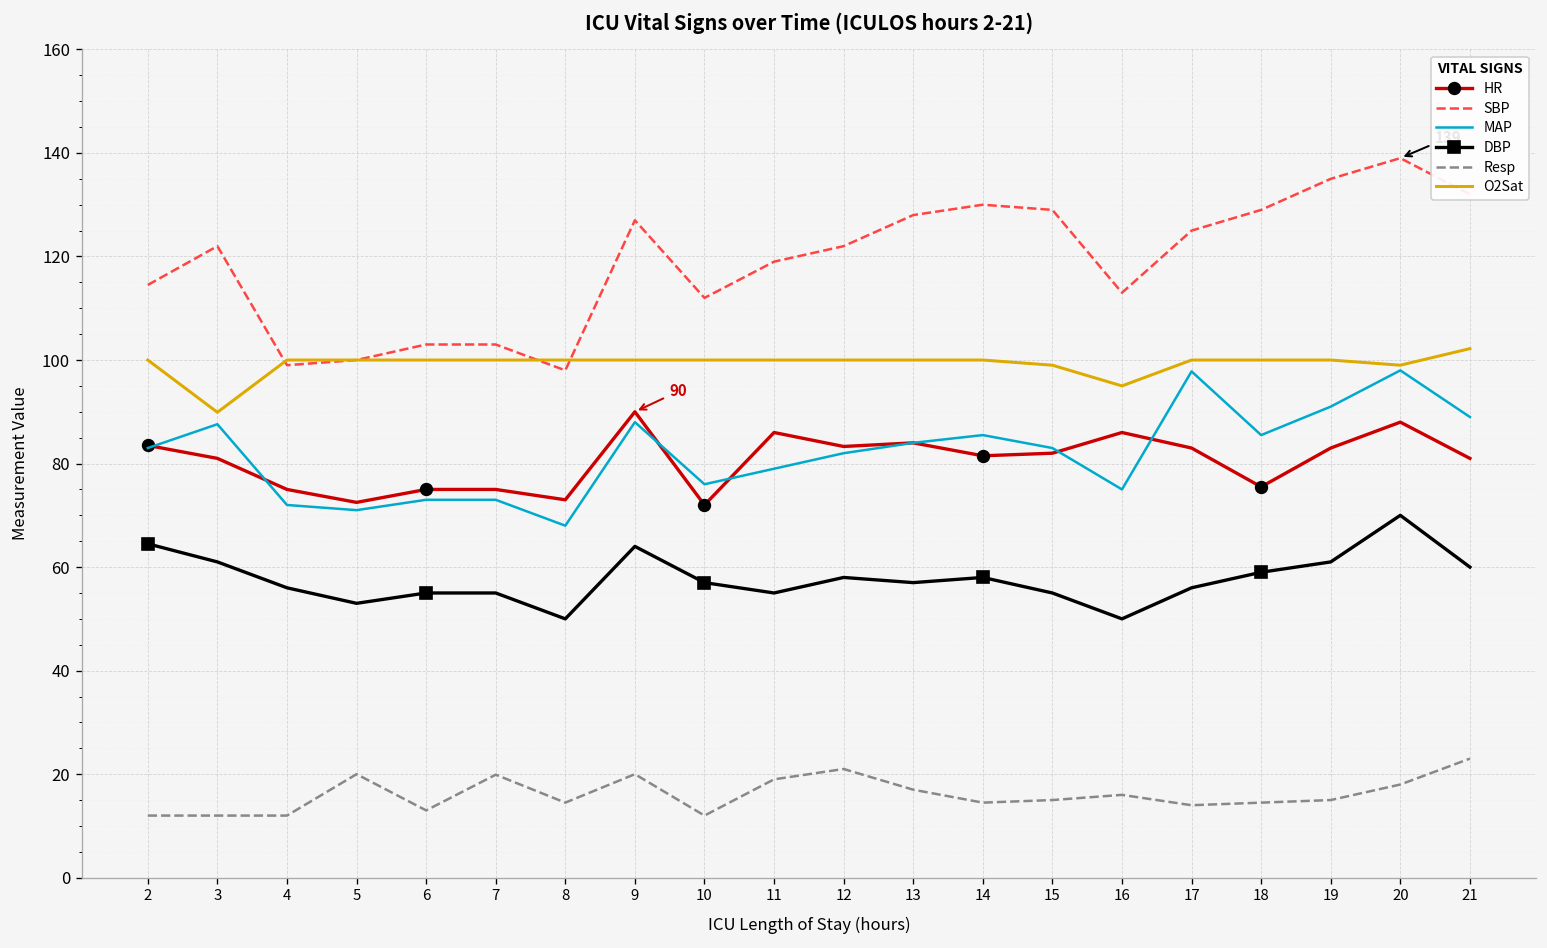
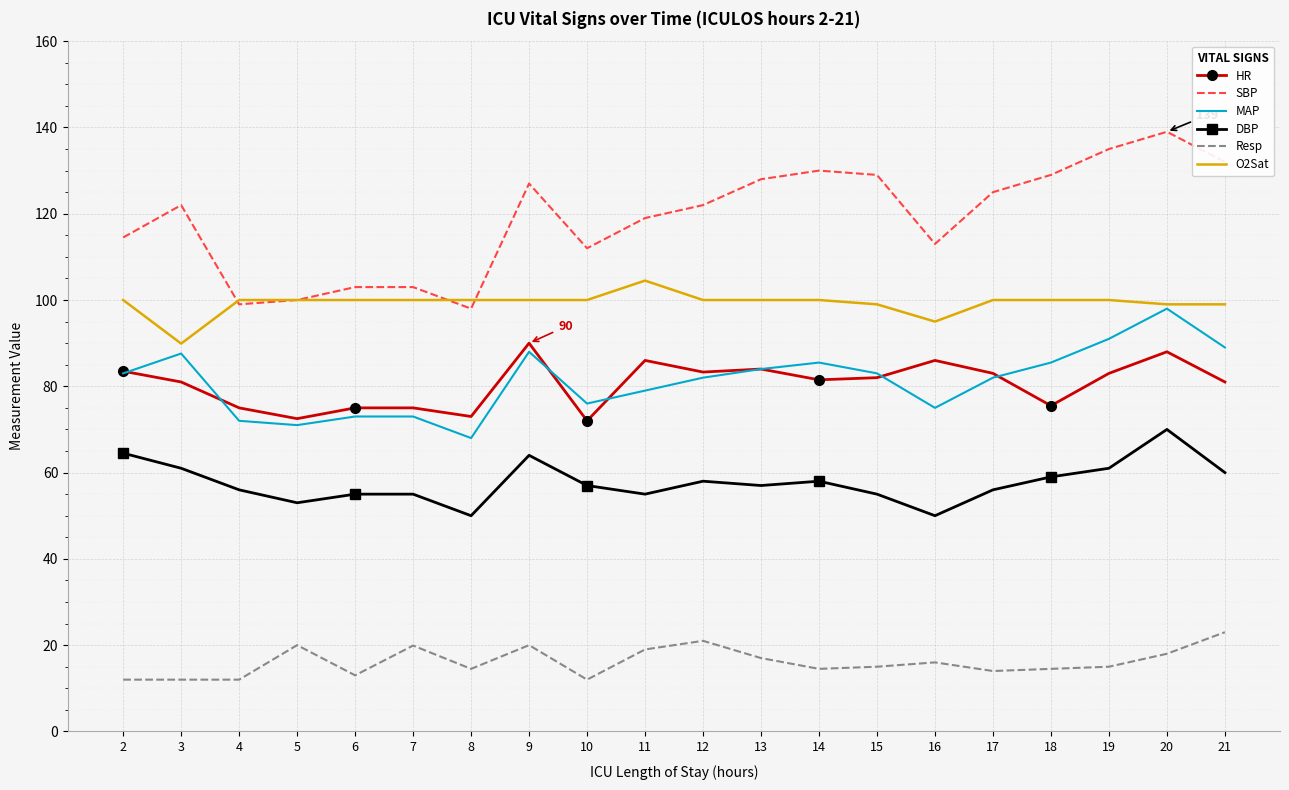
O2Sat, 11: 100 -> 105
MAP, 17: 98 -> 82
O2Sat, 21: 102 -> 99
